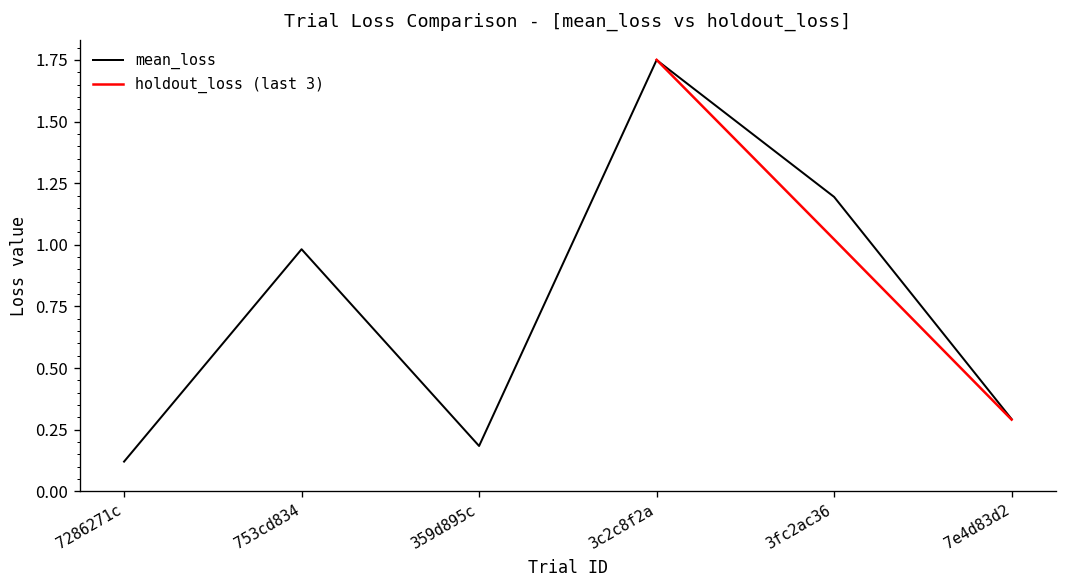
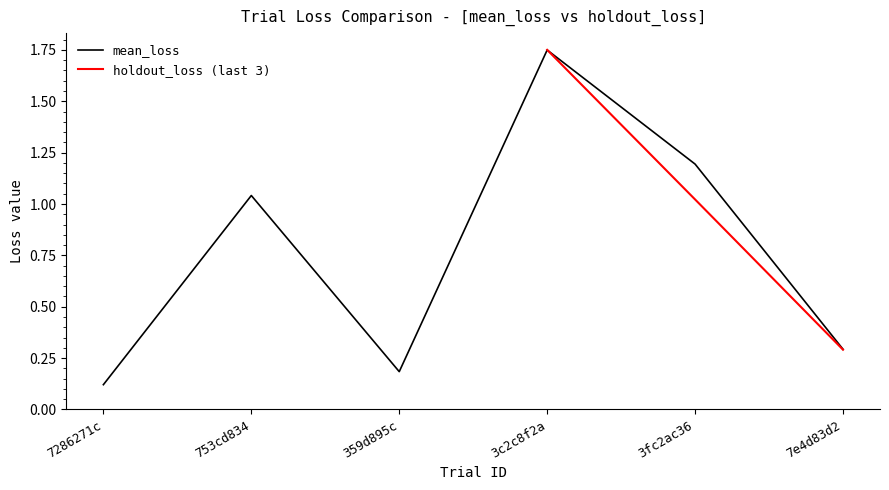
mean_loss, 753cd834: 0.98 -> 1.04
